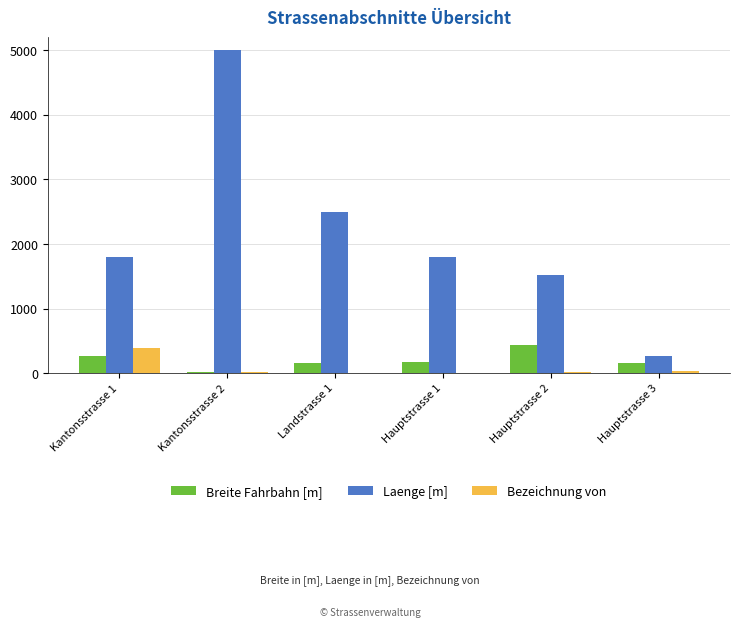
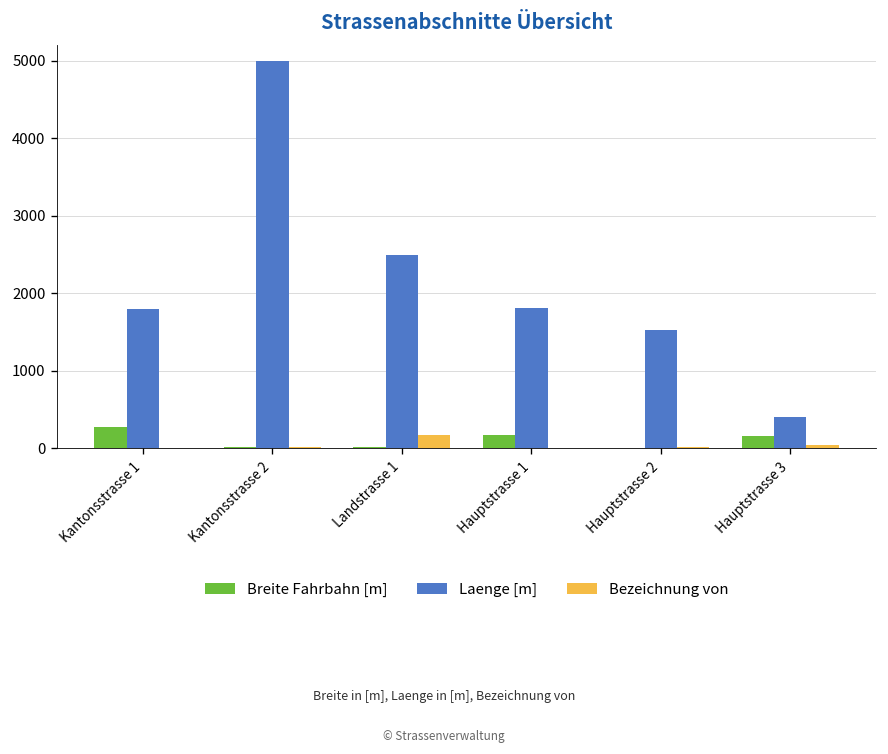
Bezeichnung von, Kantonsstrasse 1: 400 -> 0
Breite Fahrbahn [m], Landstrasse 1: 200 -> 0
Bezeichnung von, Landstrasse 1: 0 -> 200
Breite Fahrbahn [m], Hauptstrasse 2: 400 -> 0
Laenge [m], Hauptstrasse 3: 300 -> 400
